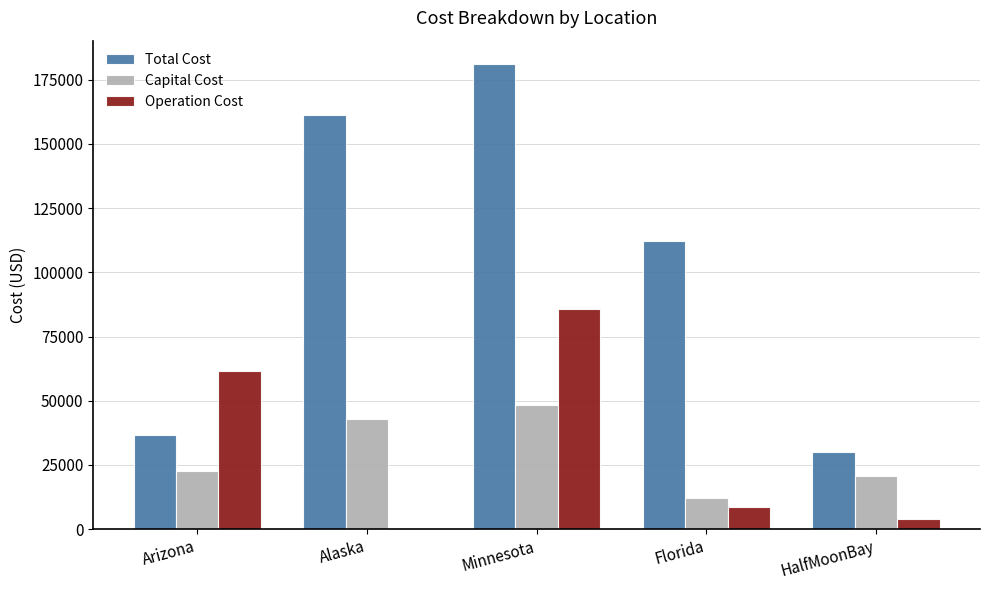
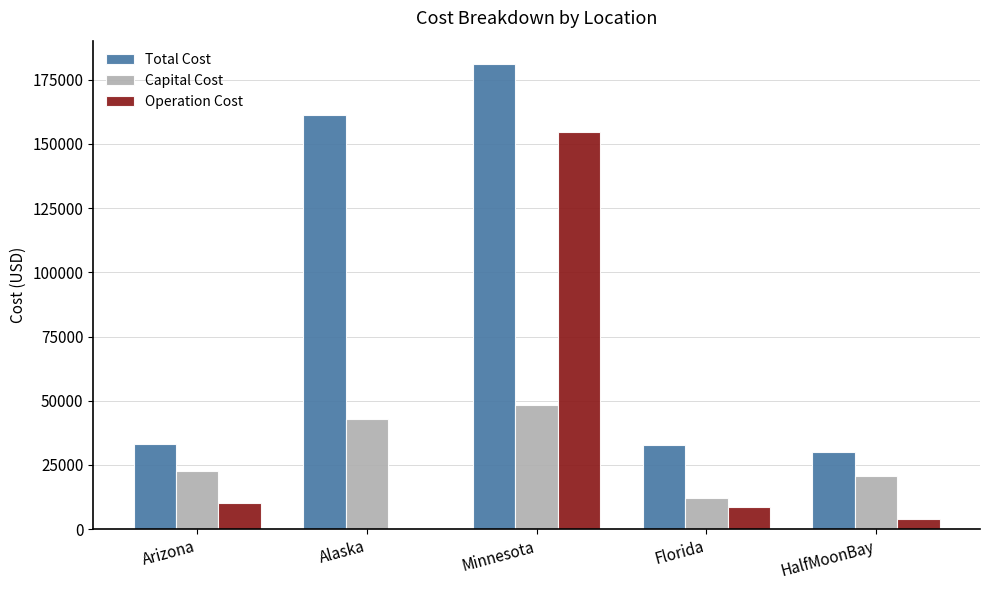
Total Cost, Arizona: 37000 -> 33000
Operation Cost, Arizona: 62000 -> 10000
Operation Cost, Minnesota: 86000 -> 155000
Total Cost, Florida: 112000 -> 33000
